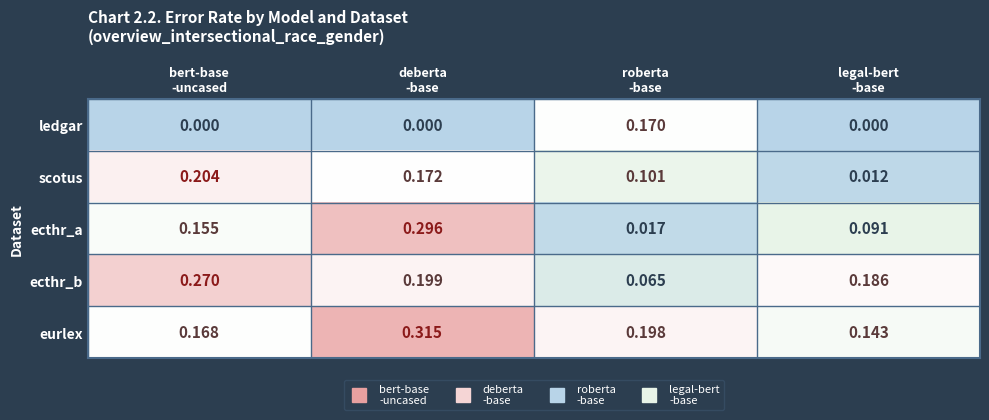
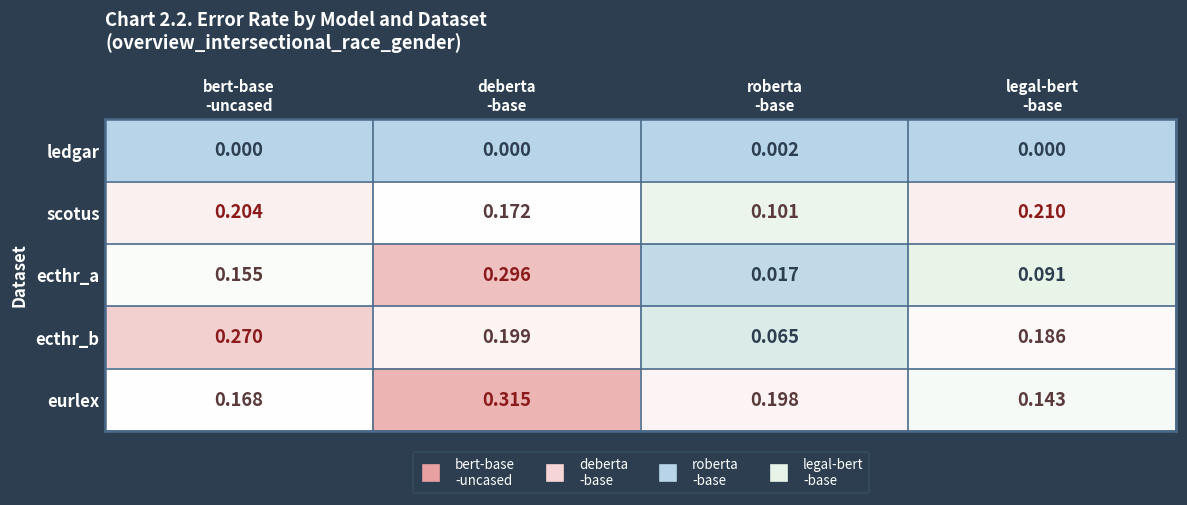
ledgar, roberta -base: 0.170 -> 0.002
scotus, legal-bert -base: 0.012 -> 0.210
